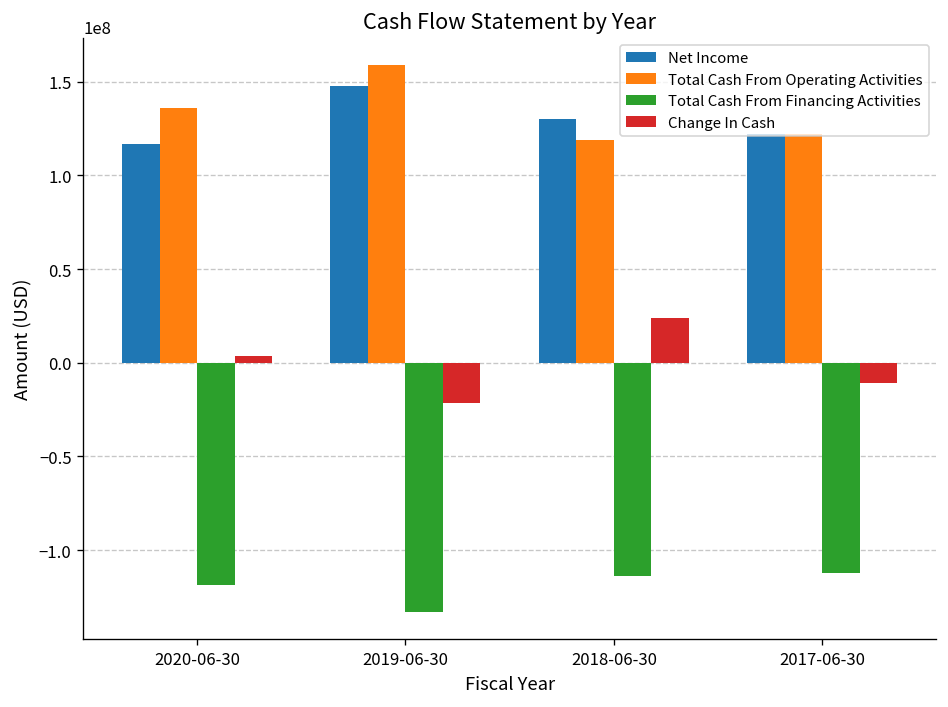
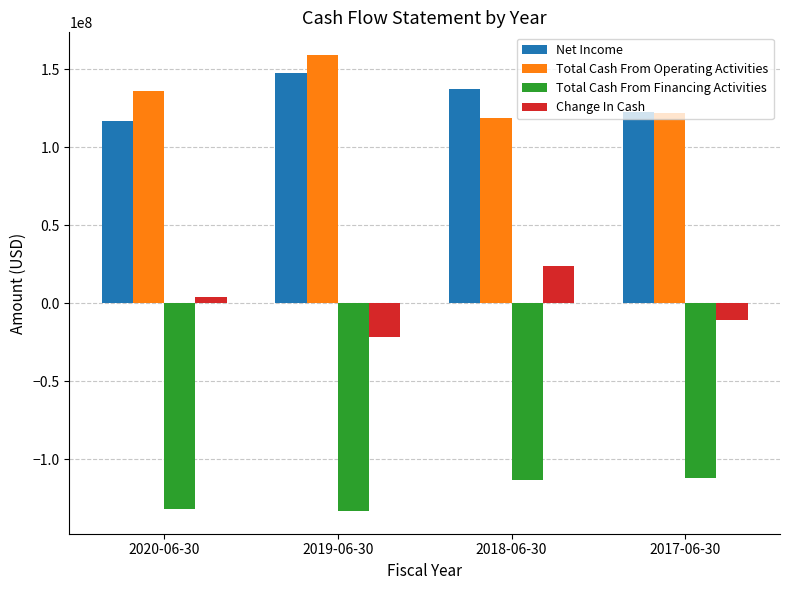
Total Cash From Financing Activities, 2020-06-30: -119000000 -> -132000000
Net Income, 2018-06-30: 130000000 -> 137000000
